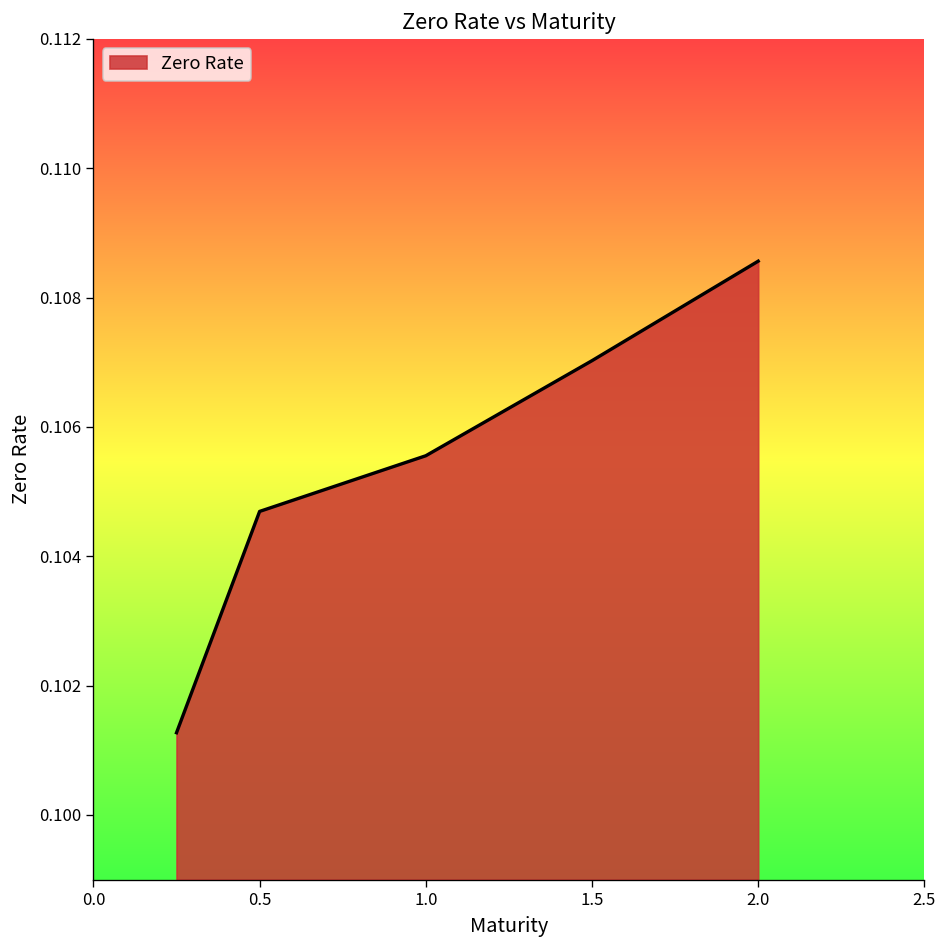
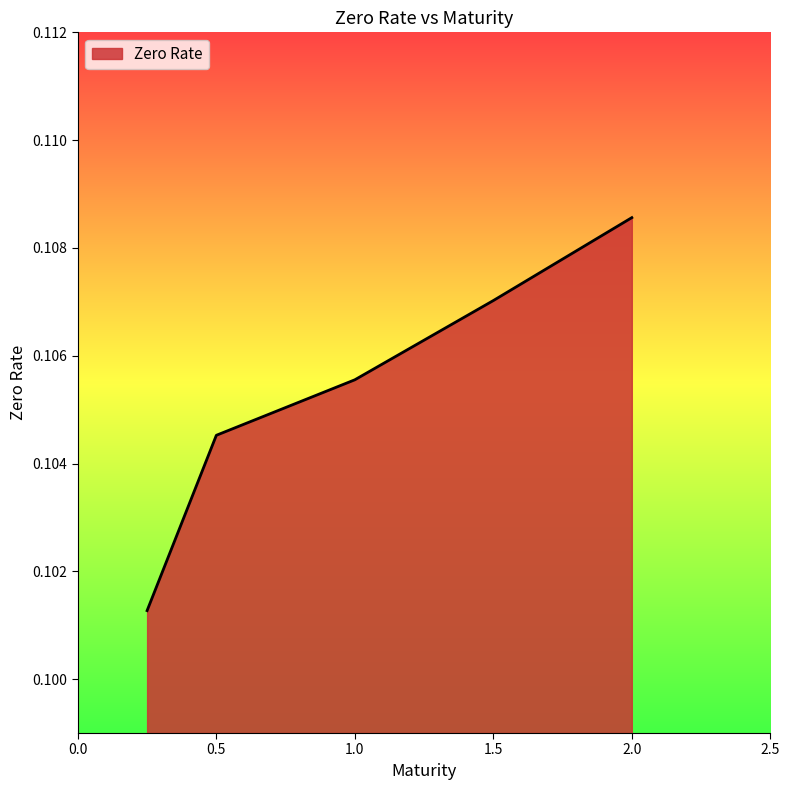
0.5: 0.1047 -> 0.1045
